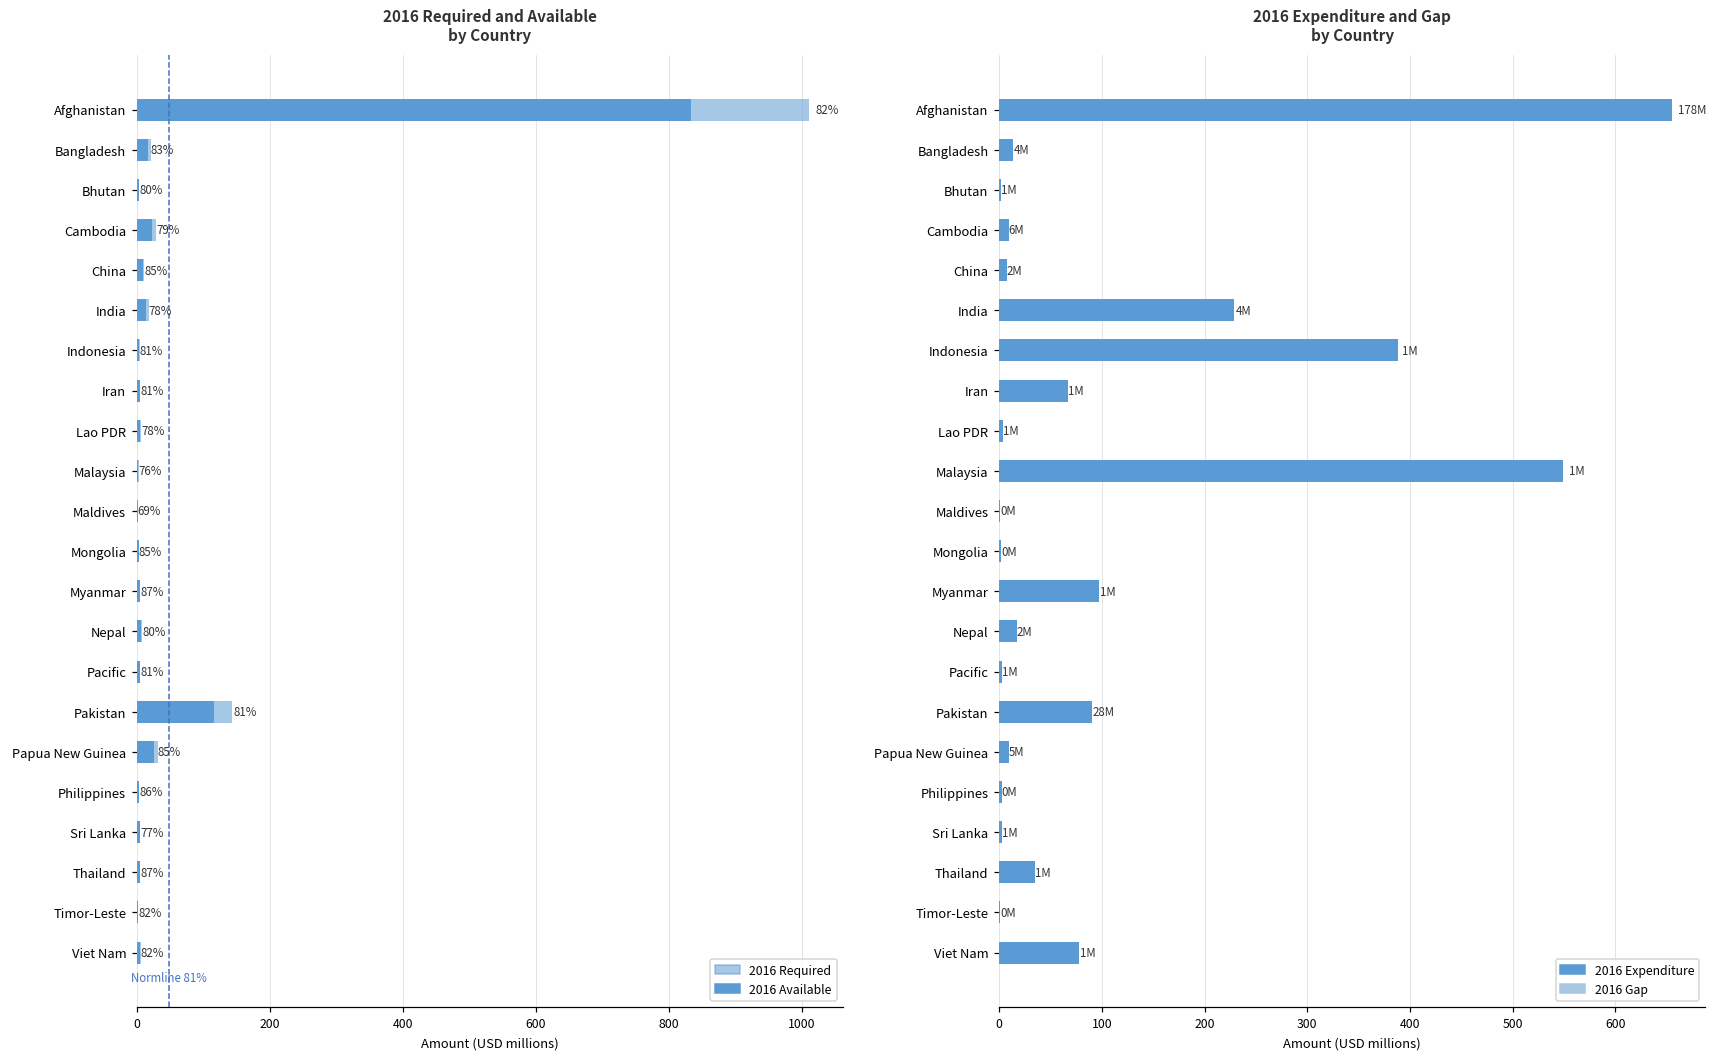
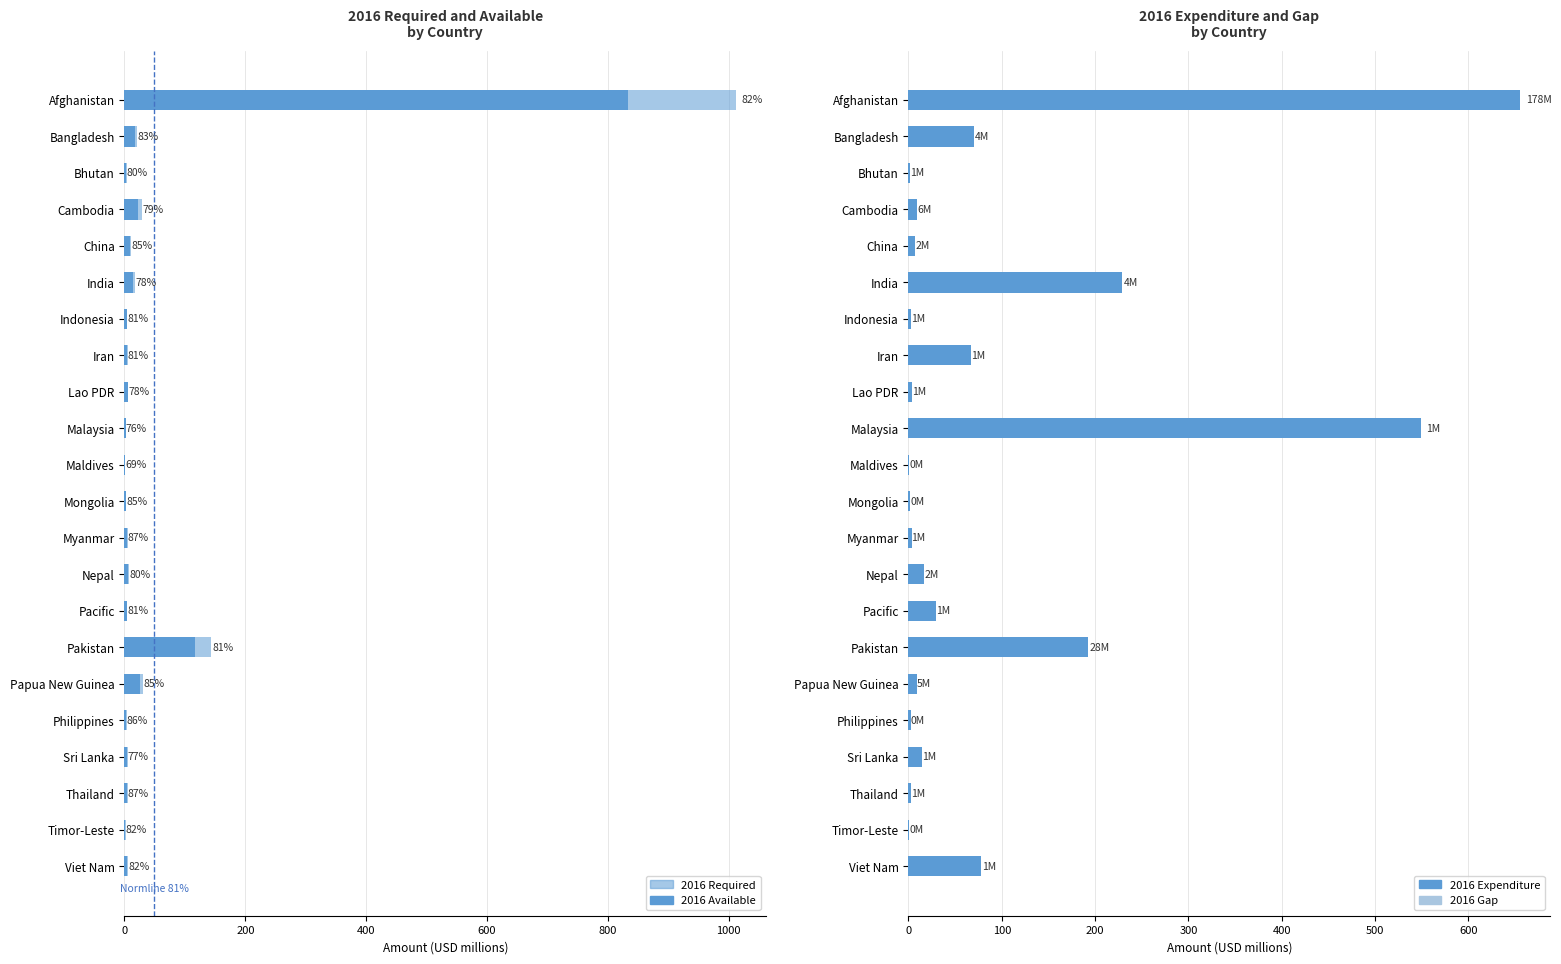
2016 Expenditure and Gap by Country, Bangladesh: 10 -> 70
2016 Expenditure and Gap by Country, Indonesia: 390 -> 0
2016 Expenditure and Gap by Country, Myanmar: 100 -> 0
2016 Expenditure and Gap by Country, Pacific: 0 -> 30
2016 Expenditure and Gap by Country, Pakistan: 90 -> 190
2016 Expenditure and Gap by Country, Sri Lanka: 0 -> 10
2016 Expenditure and Gap by Country, Thailand: 30 -> 0
